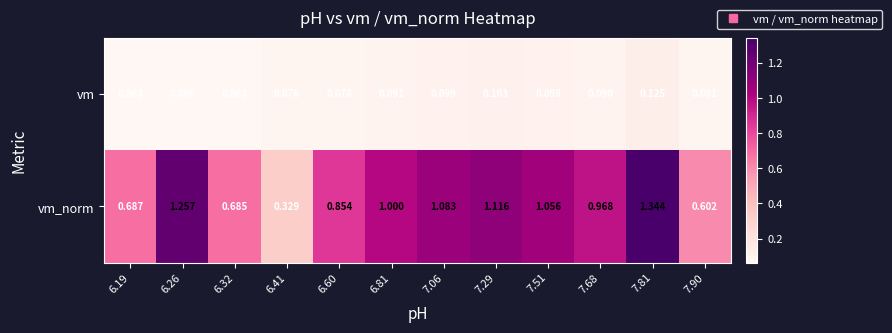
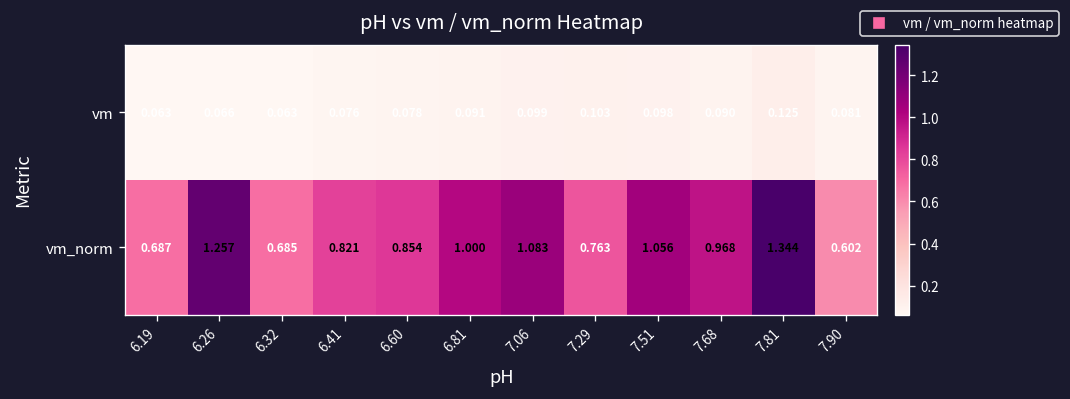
vm_norm, 6.41: 0.329 -> 0.821
vm_norm, 7.29: 1.116 -> 0.763
